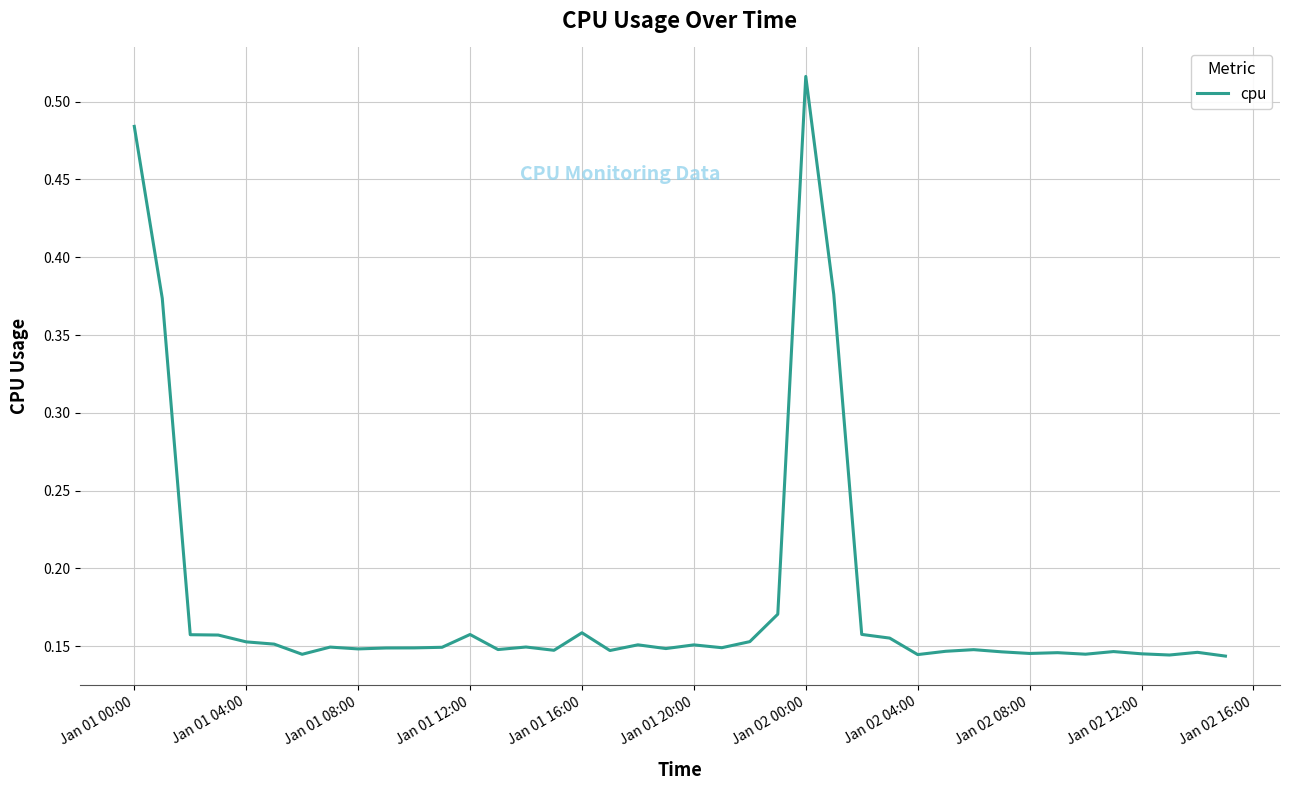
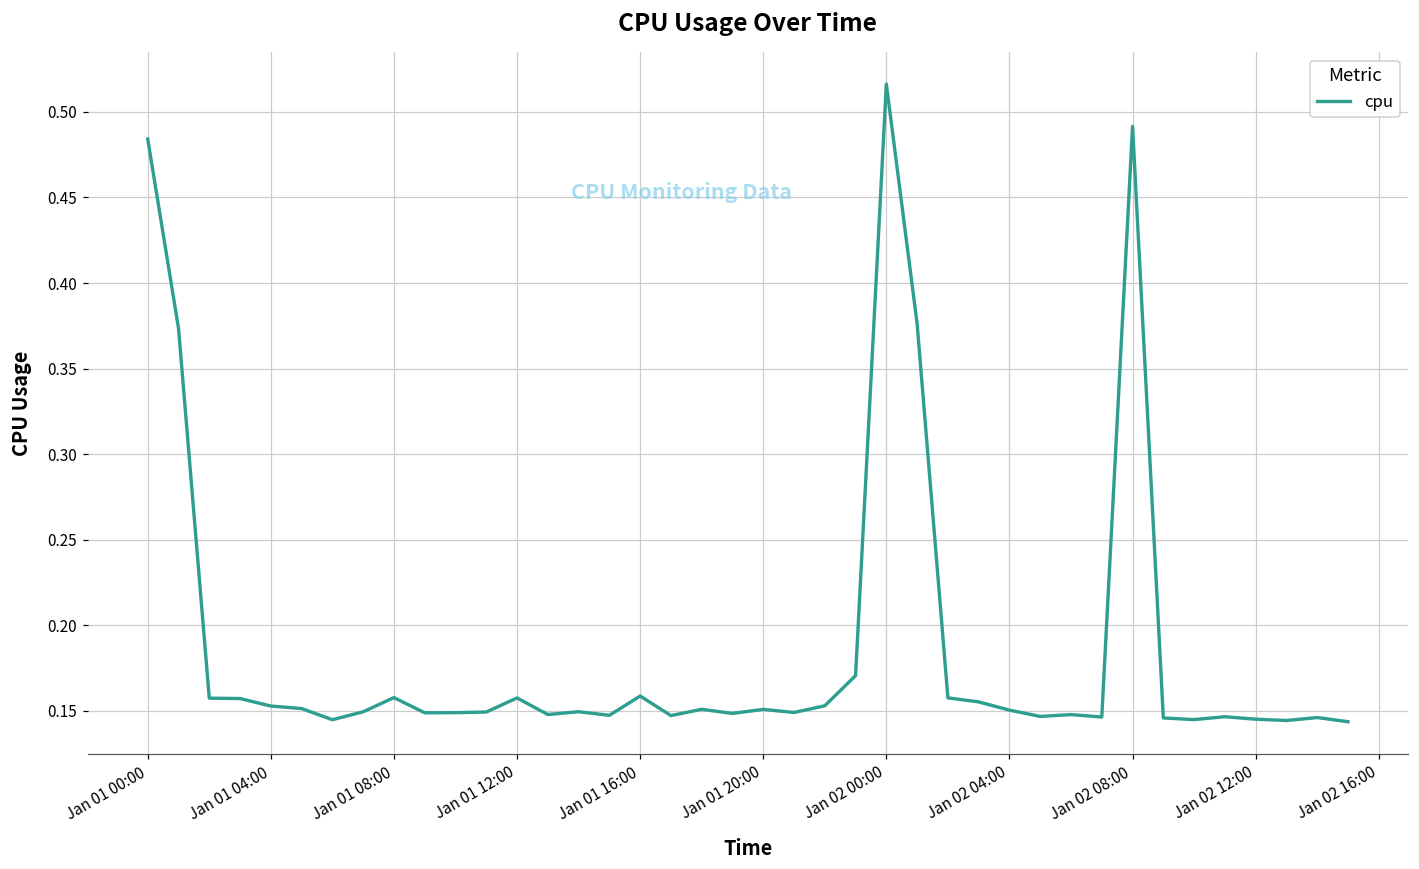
Jan 01 08:00: 0.148 -> 0.158
Jan 02 04:00: 0.145 -> 0.150
Jan 02 08:00: 0.145 -> 0.491
